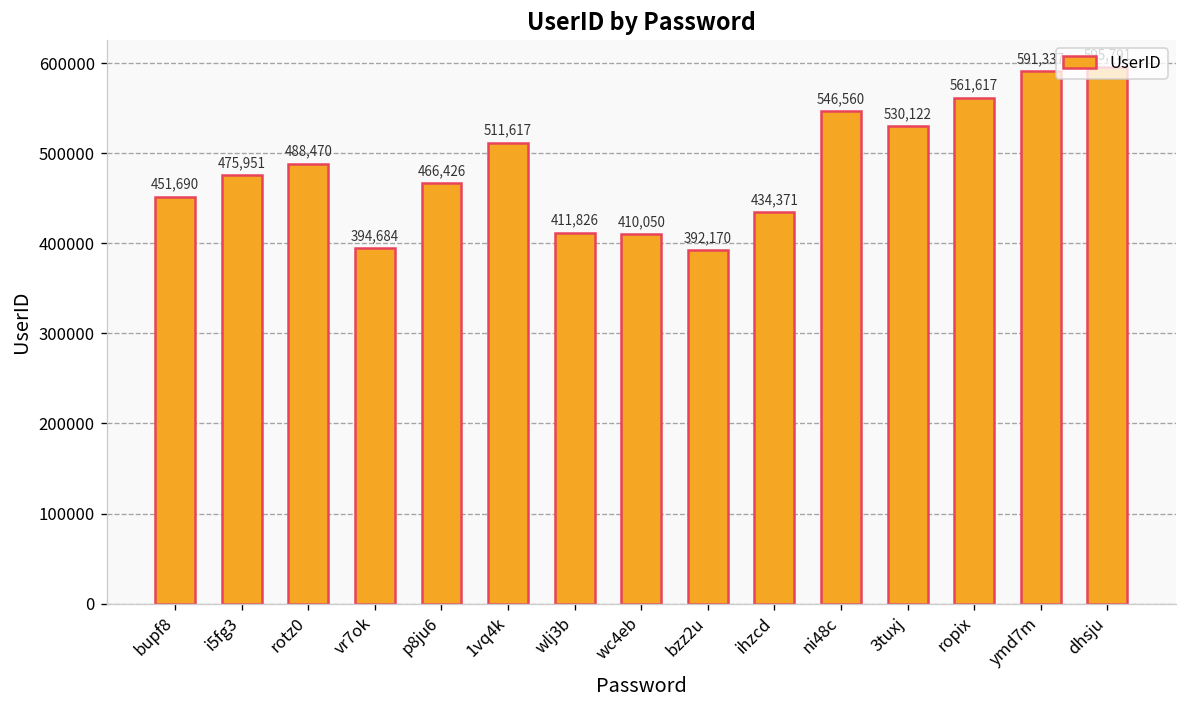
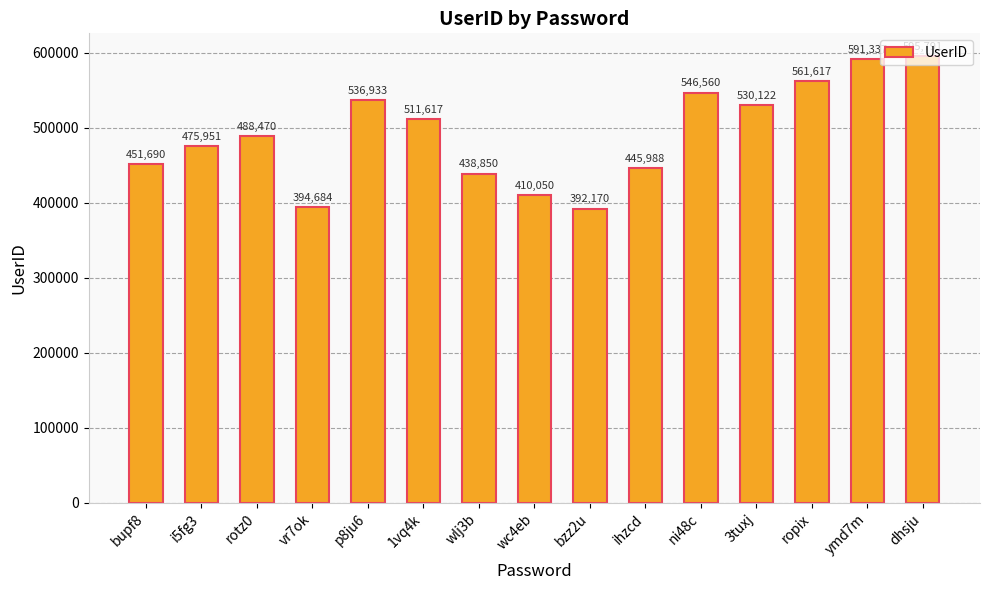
p8ju6: 466,426 -> 536,933
wlj3b: 411,826 -> 438,850
ihzcd: 434,371 -> 445,988
